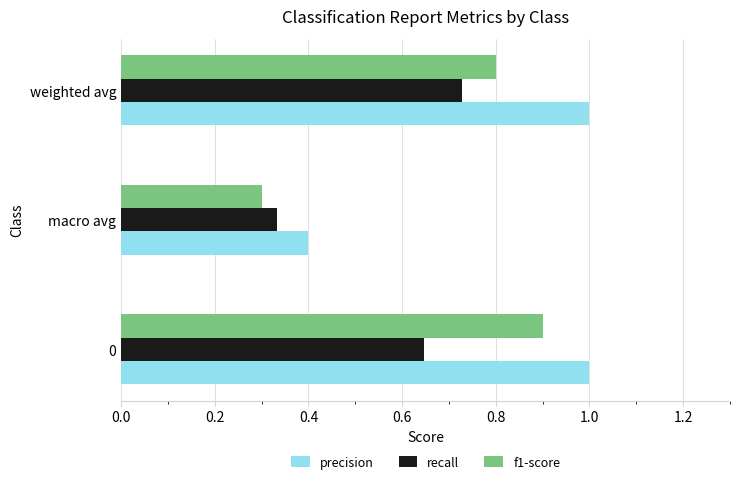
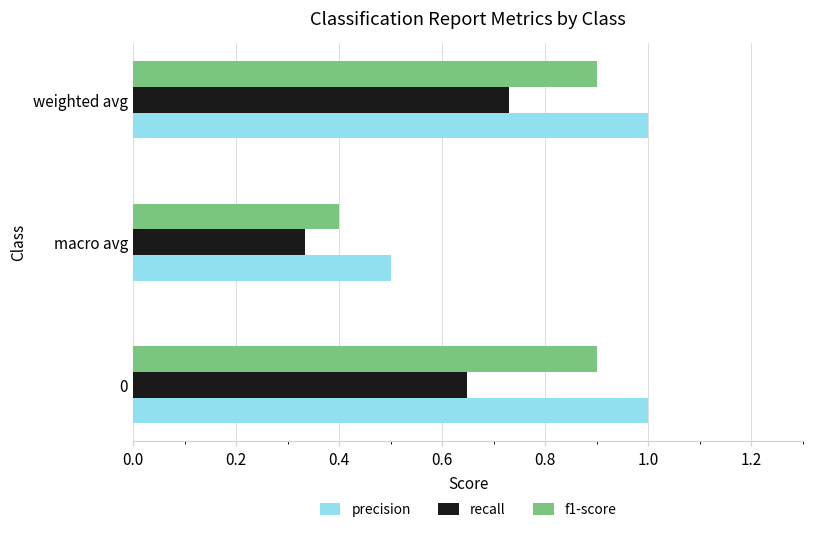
f1-score, weighted avg: 0.8 -> 0.9
f1-score, macro avg: 0.3 -> 0.4
precision, macro avg: 0.4 -> 0.5
